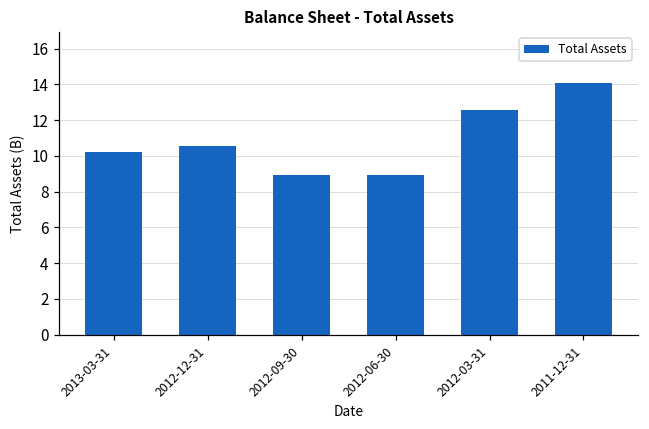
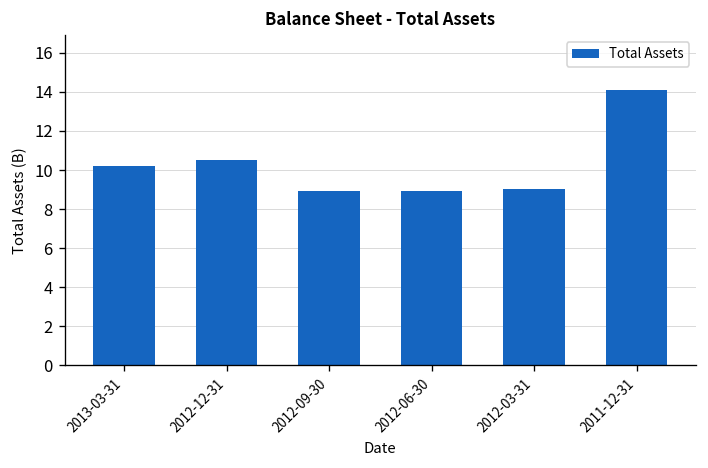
2012-03-31: 12.5 -> 9.0
